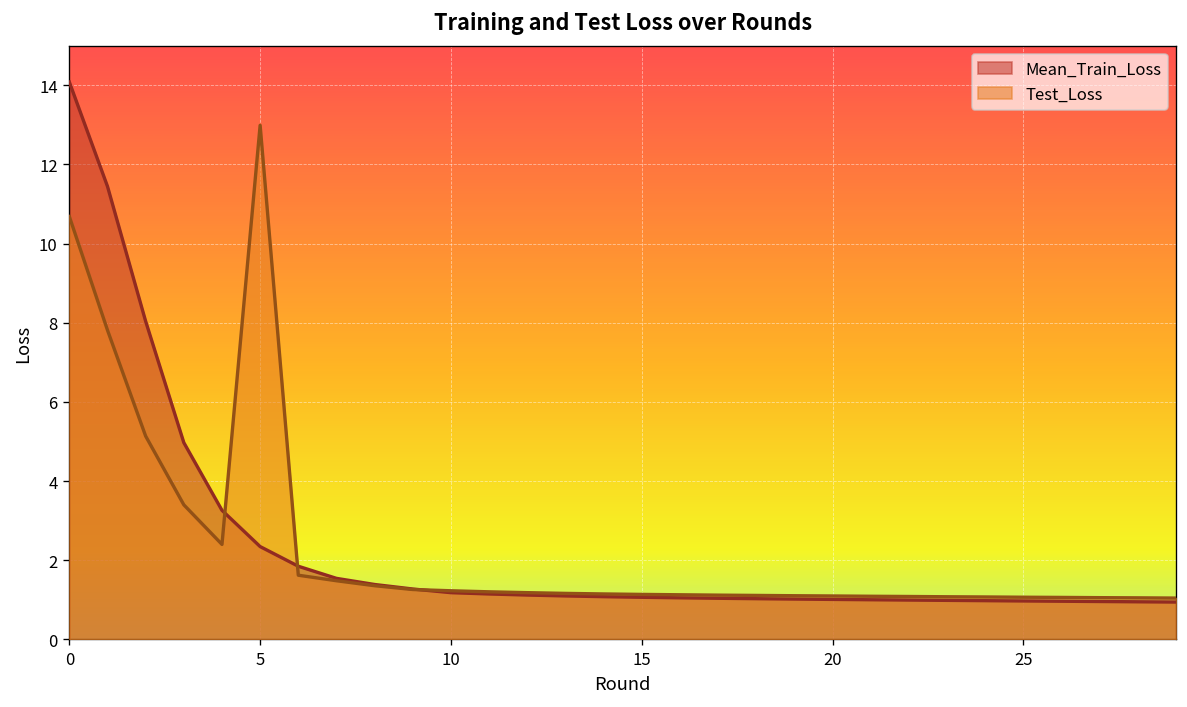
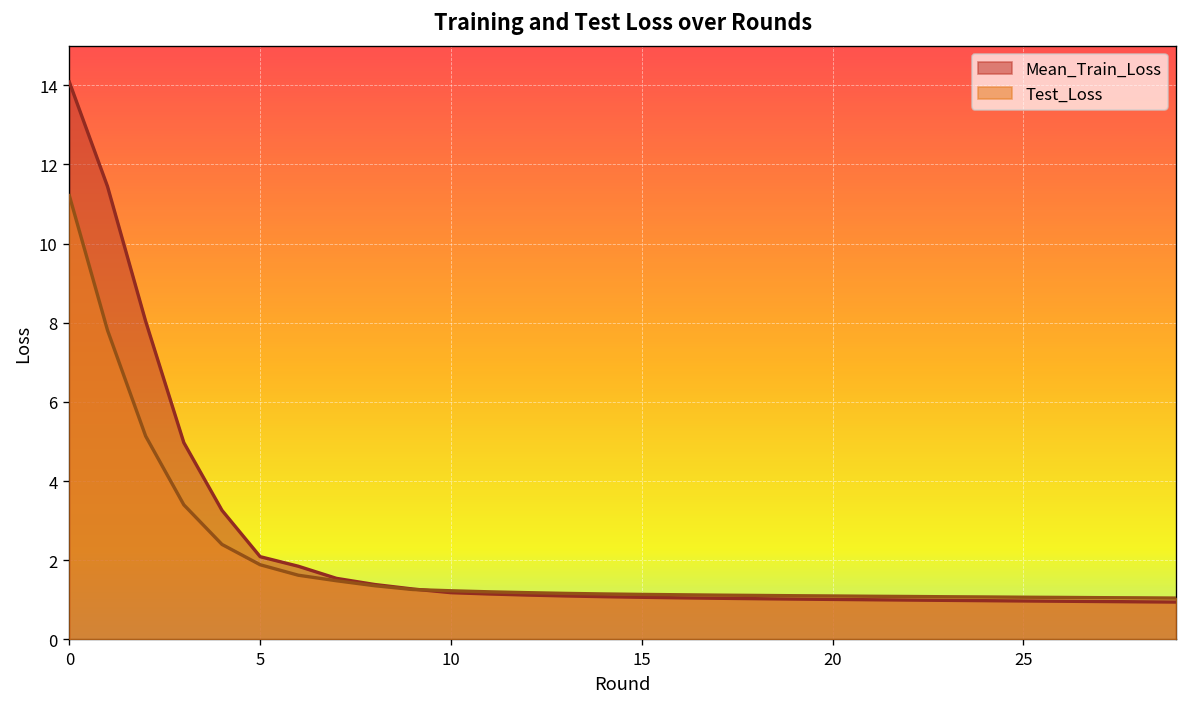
Test_Loss, 0: 10.7 -> 11.2
Mean_Train_Loss, 5: 2.3 -> 2.1
Test_Loss, 5: 13.0 -> 1.9
